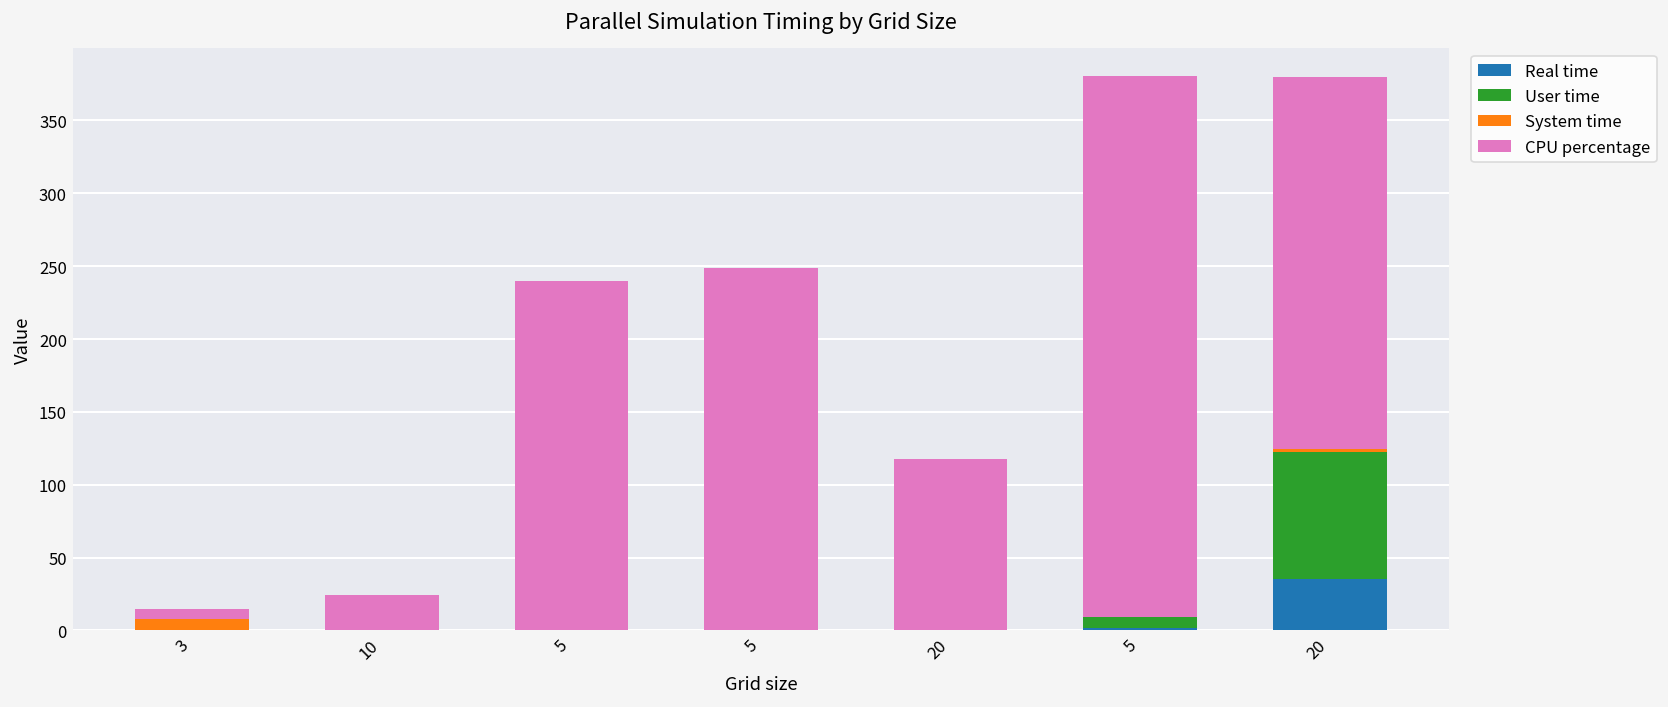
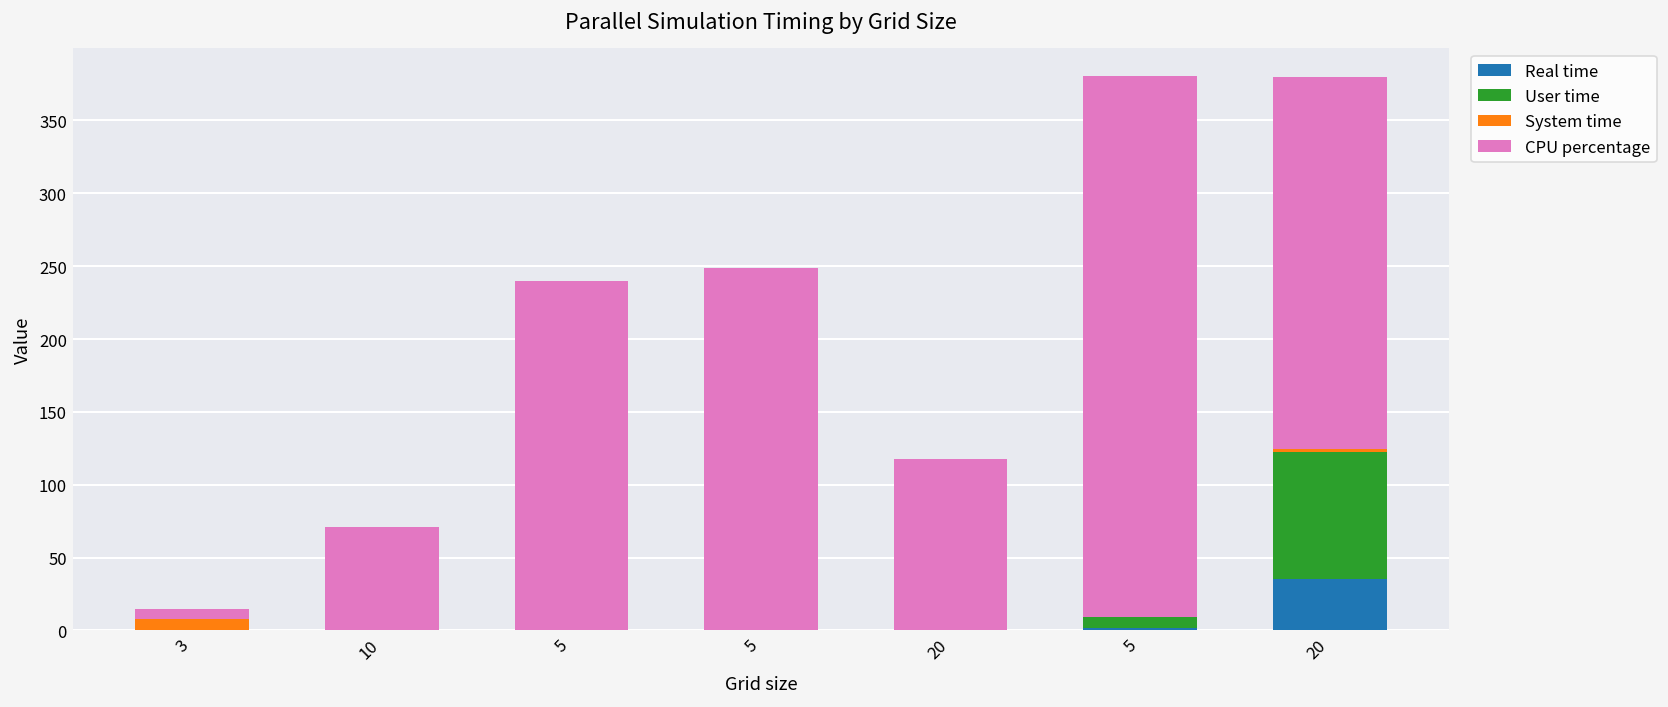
CPU percentage, 10: 24 -> 71
